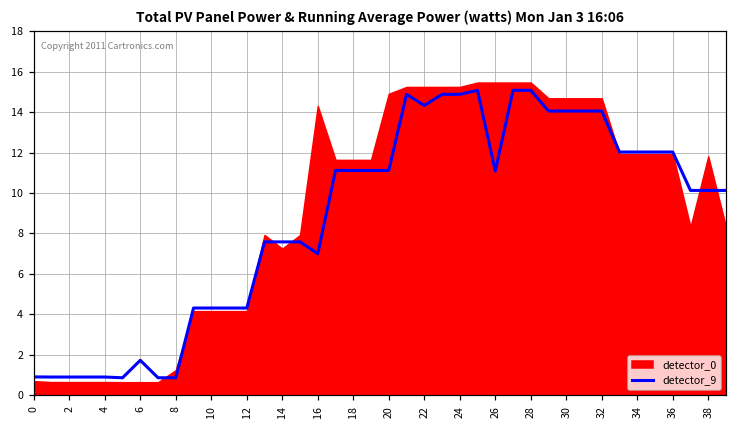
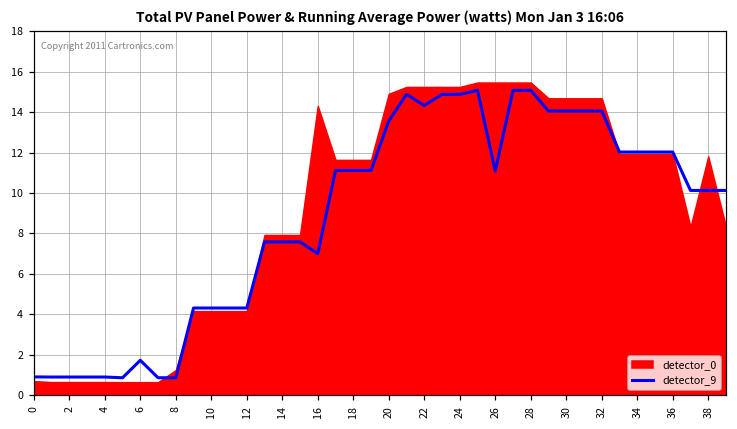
detector_0, 14: 7.3 -> 7.9
detector_9, 20: 11.1 -> 13.6
